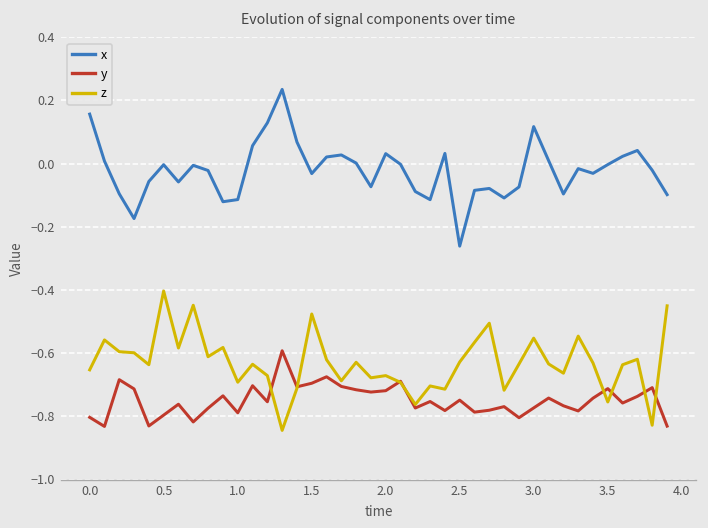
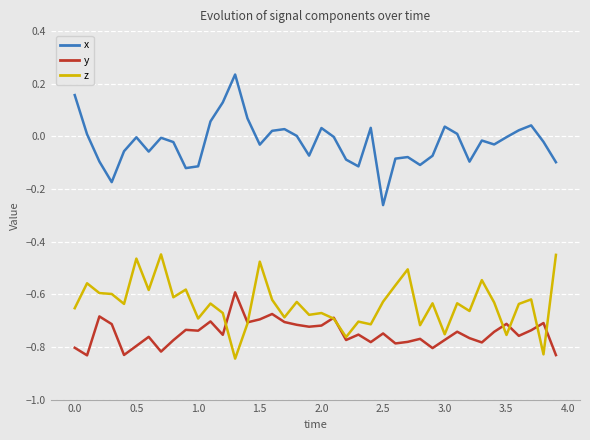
z, 0.5: -0.40 -> -0.46
y, 1.0: -0.79 -> -0.74
x, 3.0: 0.12 -> 0.04
z, 3.0: -0.55 -> -0.75
